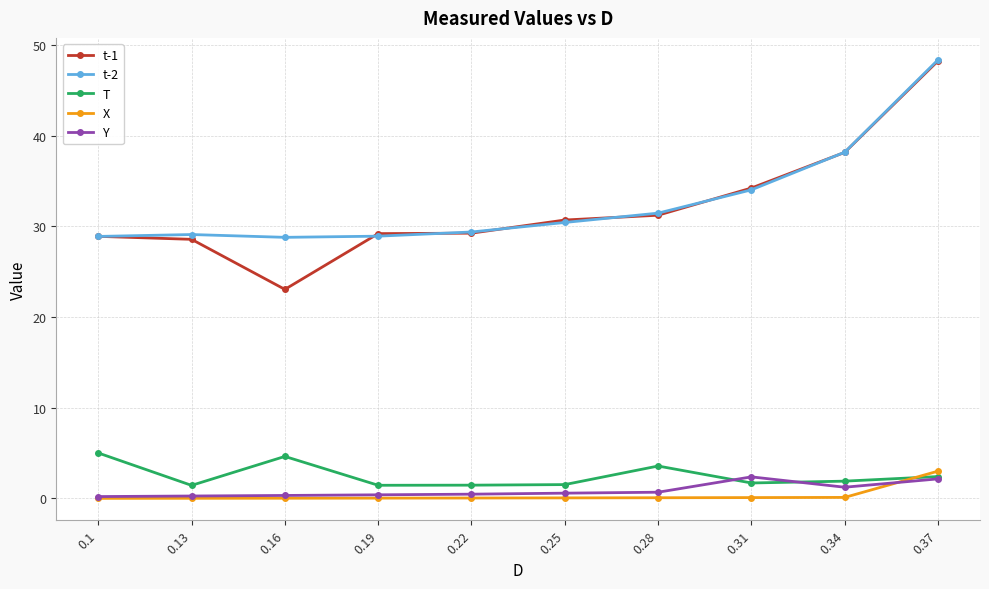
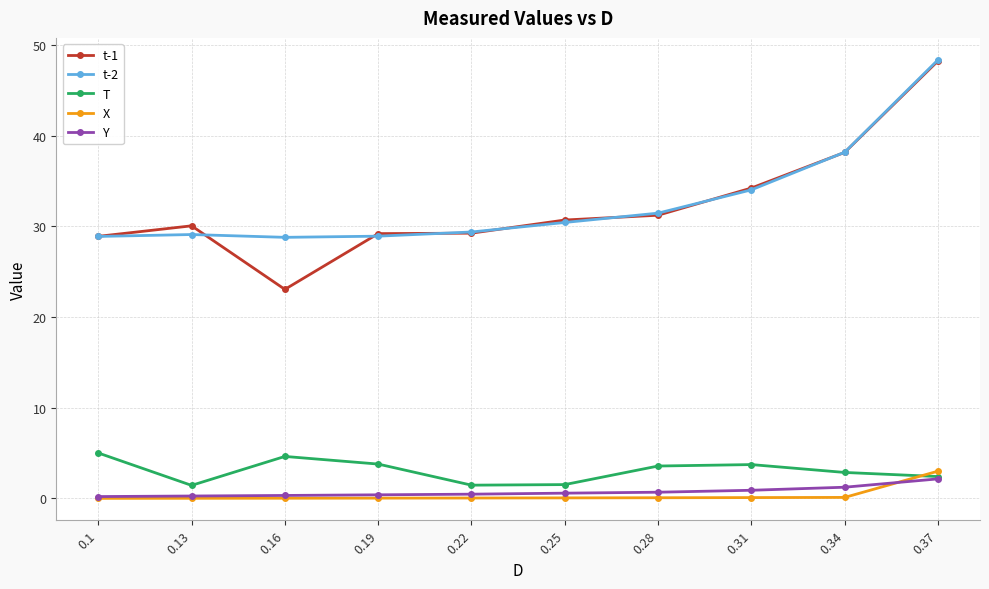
t-1, 0.13: 29 -> 30
T, 0.19: 1 -> 4
T, 0.31: 2 -> 4
Y, 0.31: 2 -> 1
T, 0.34: 2 -> 3
